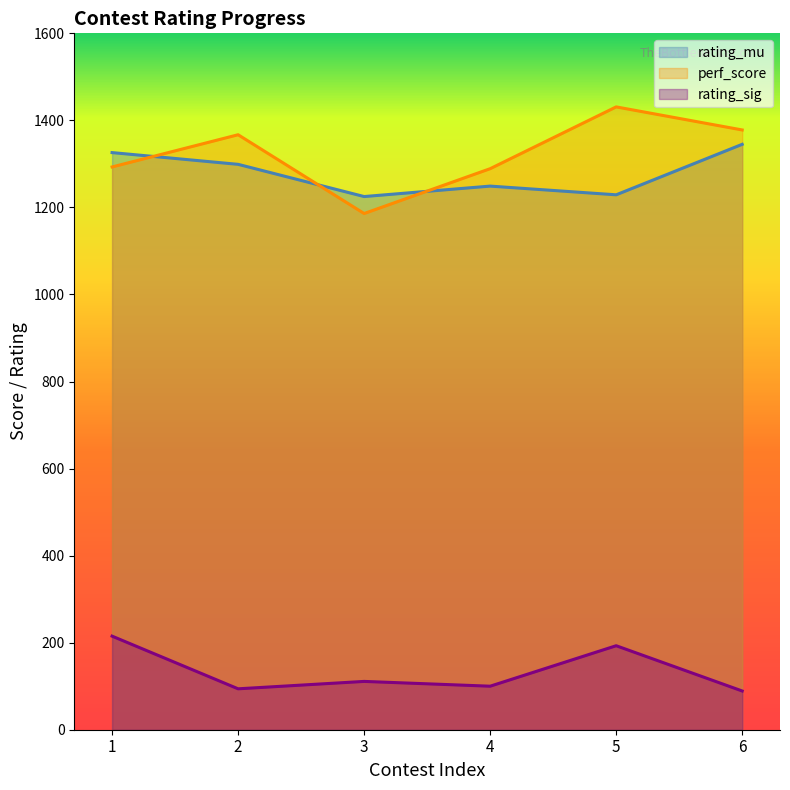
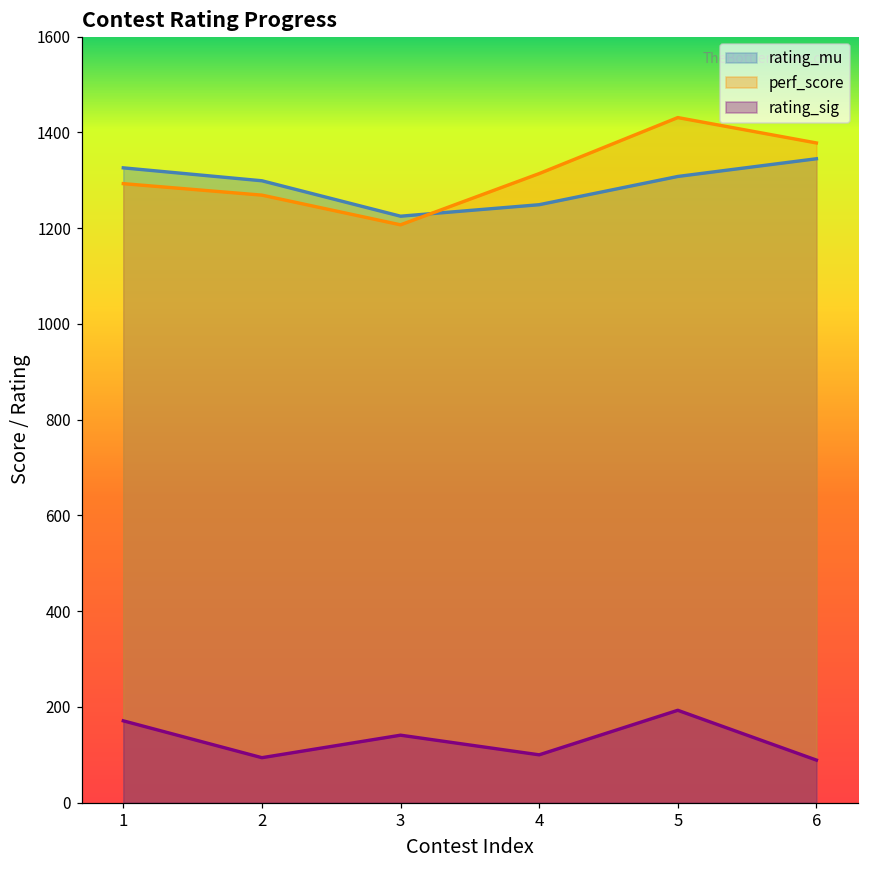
rating_sig, 1: 220 -> 170
perf_score, 2: 1370 -> 1270
perf_score, 3: 1190 -> 1210
rating_sig, 3: 110 -> 140
perf_score, 4: 1290 -> 1310
rating_mu, 5: 1230 -> 1310
